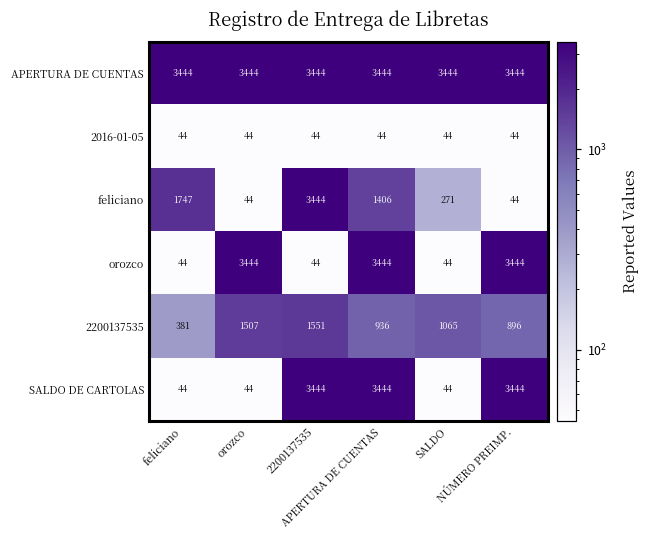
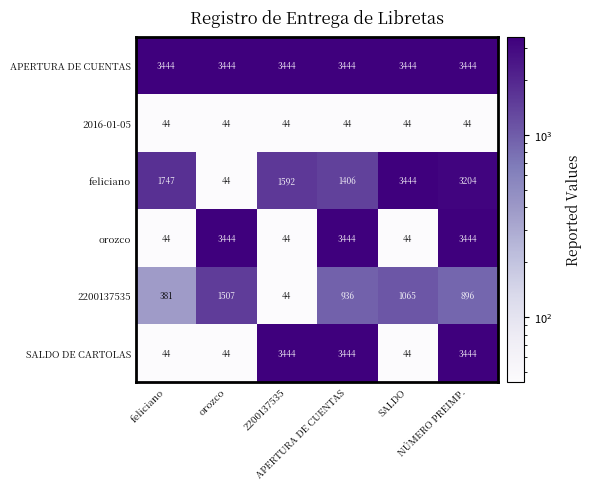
feliciano, 2200137535: 3444 -> 1592
feliciano, SALDO: 271 -> 3444
feliciano, NÚMERO PREIMP.: 44 -> 3204
2200137535, 2200137535: 1551 -> 44
